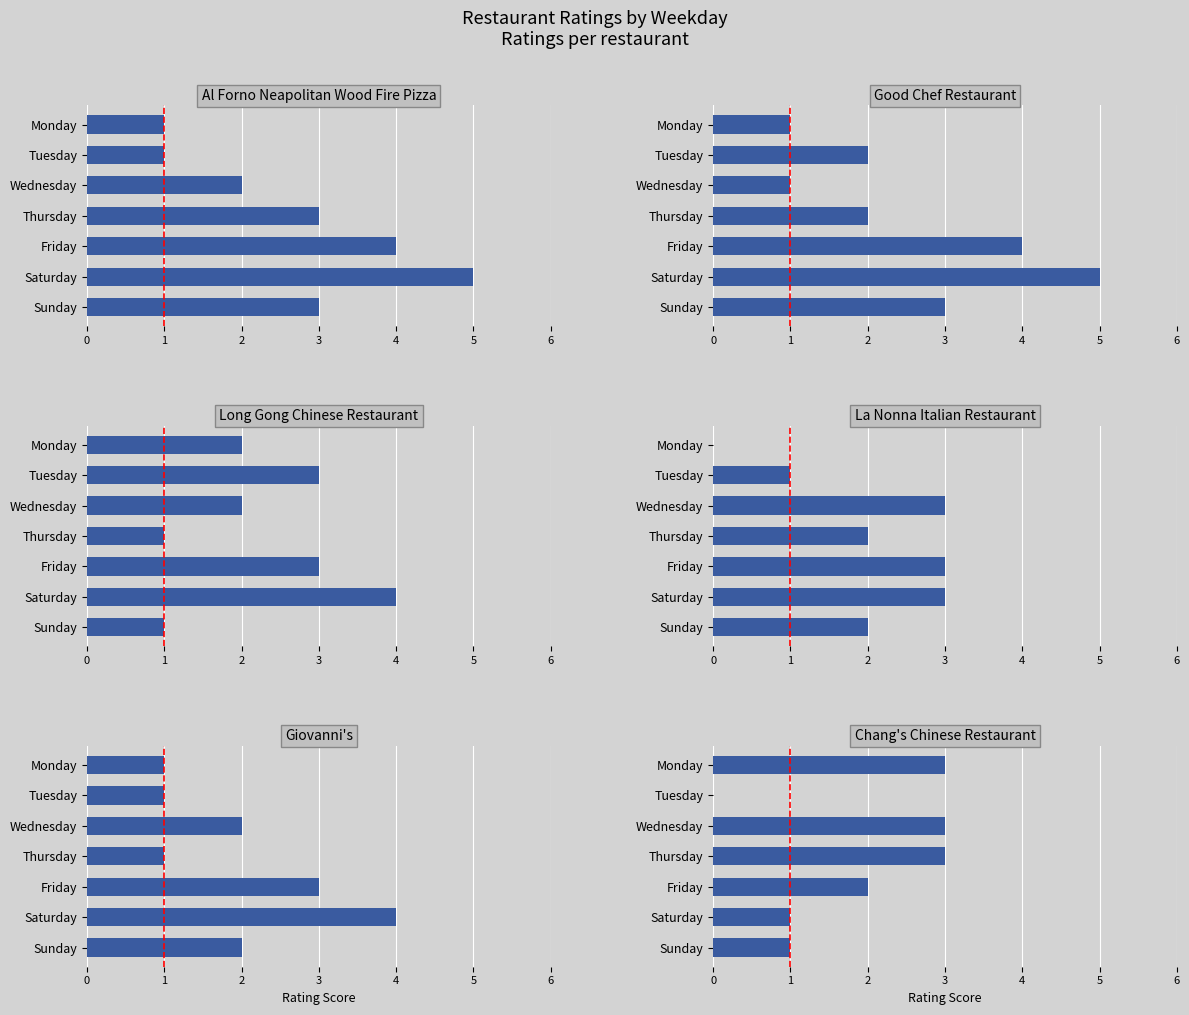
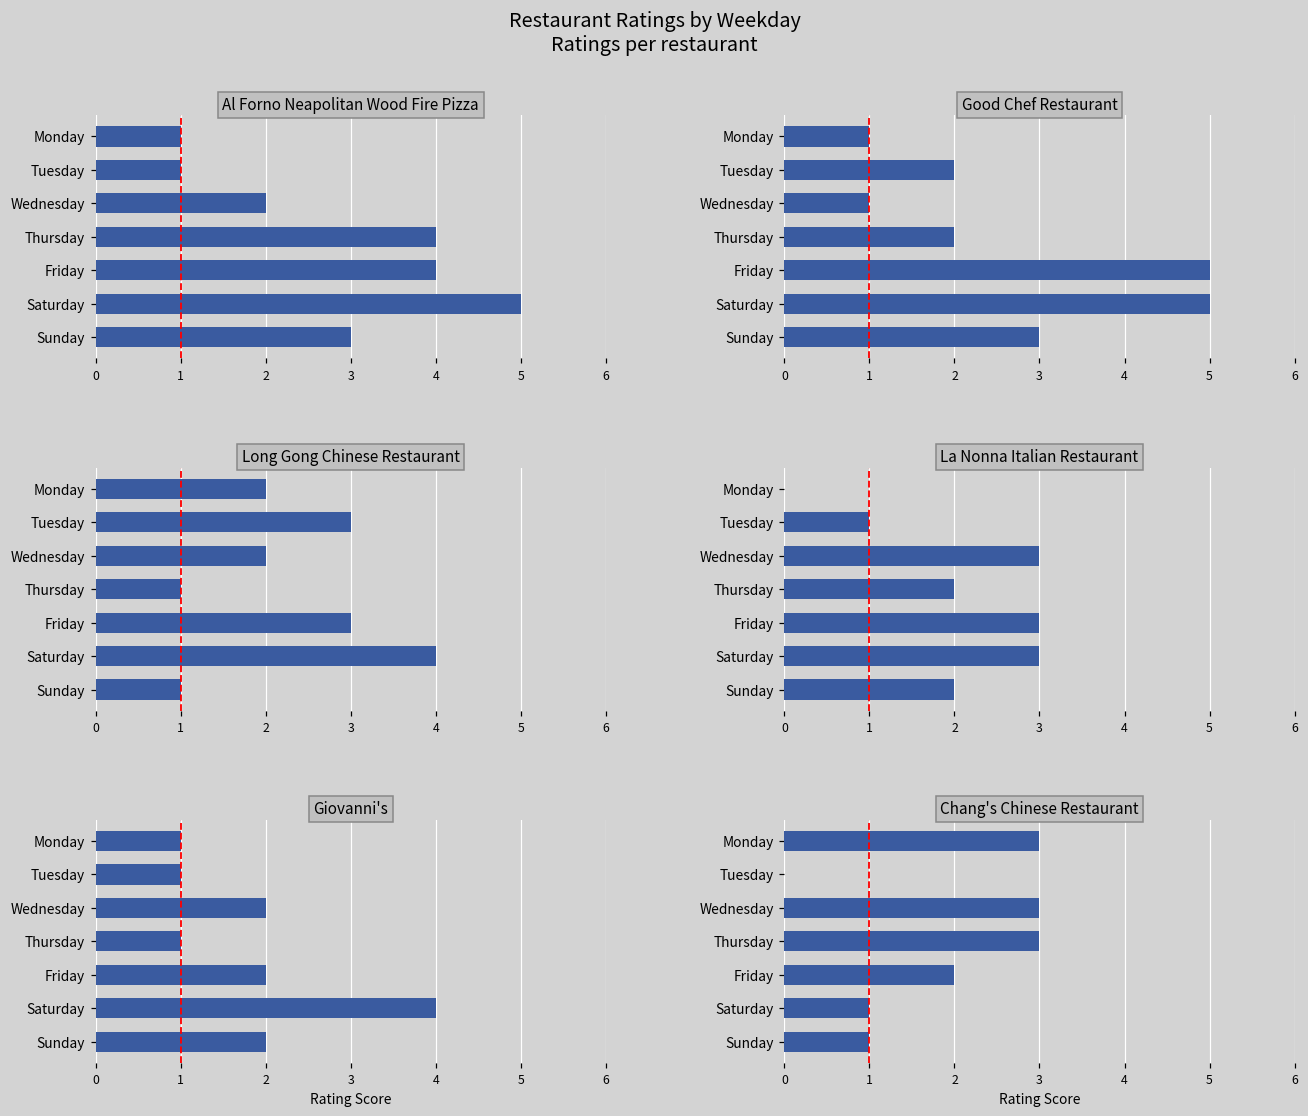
Al Forno Neapolitan Wood Fire Pizza, Thursday: 3 -> 4
Good Chef Restaurant, Friday: 4 -> 5
Giovanni's, Friday: 3 -> 2
